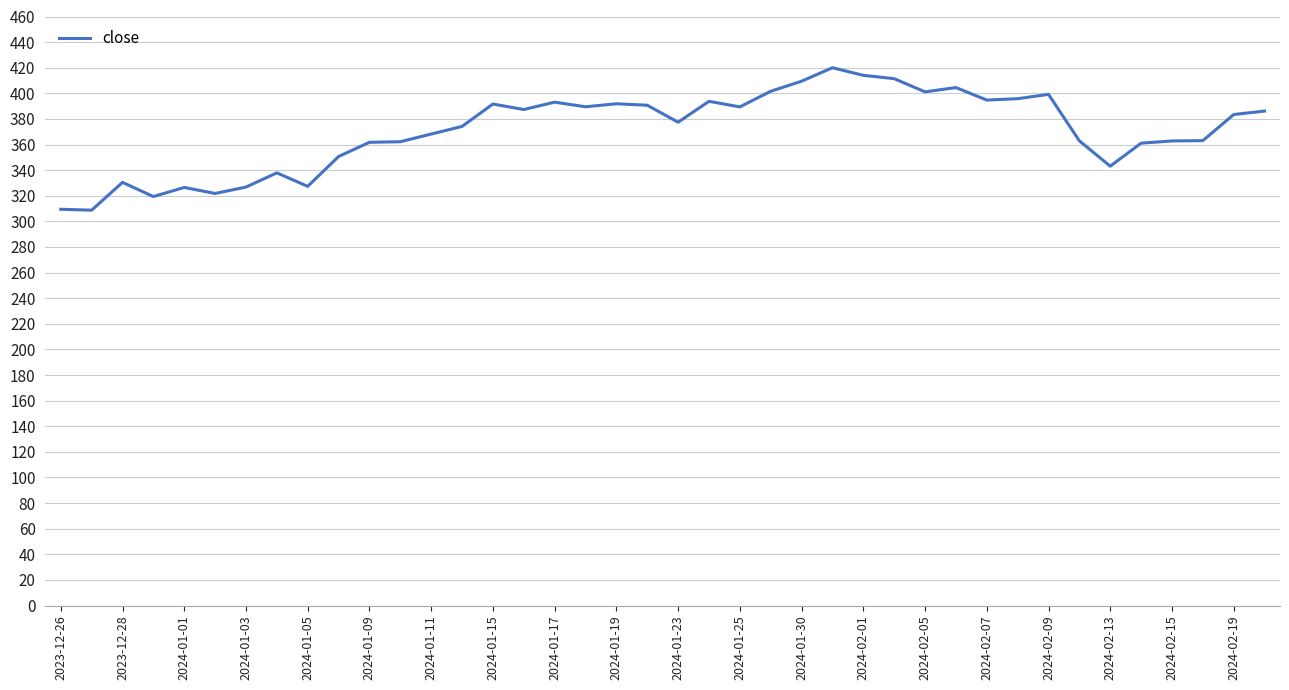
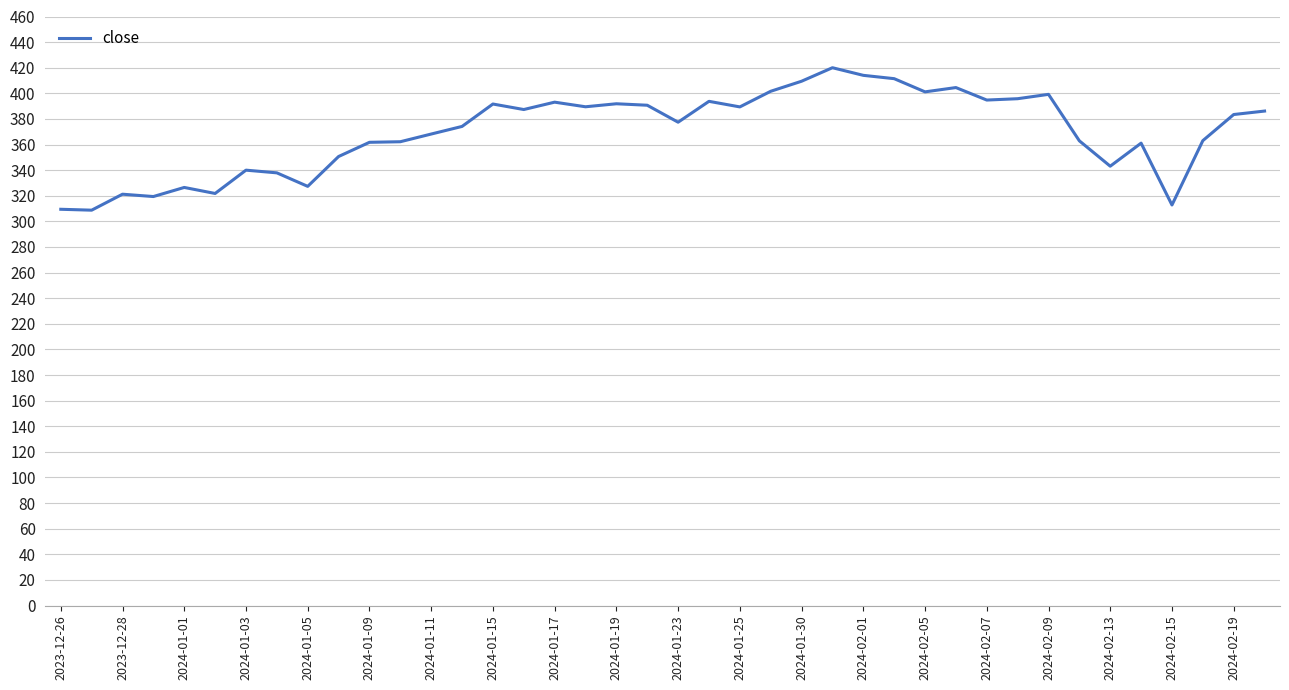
2023-12-28: 330 -> 321
2024-01-03: 327 -> 340
2024-02-15: 363 -> 313
